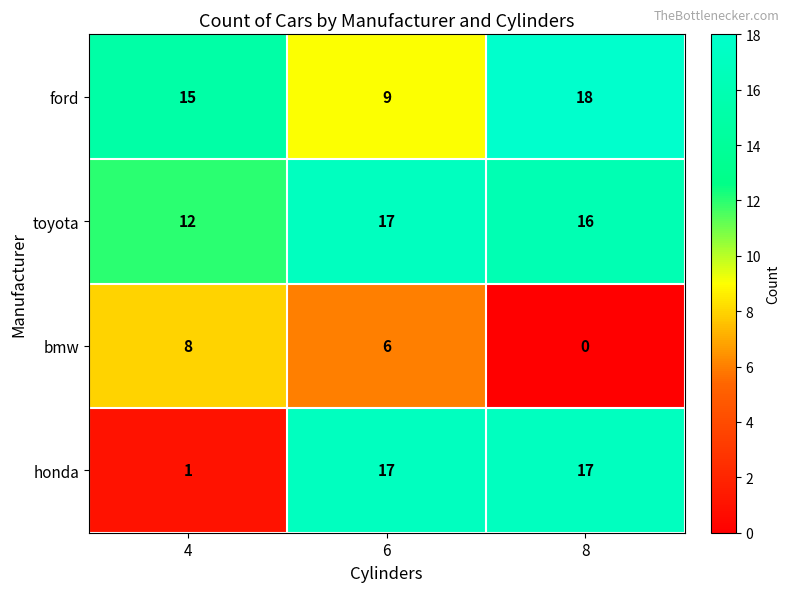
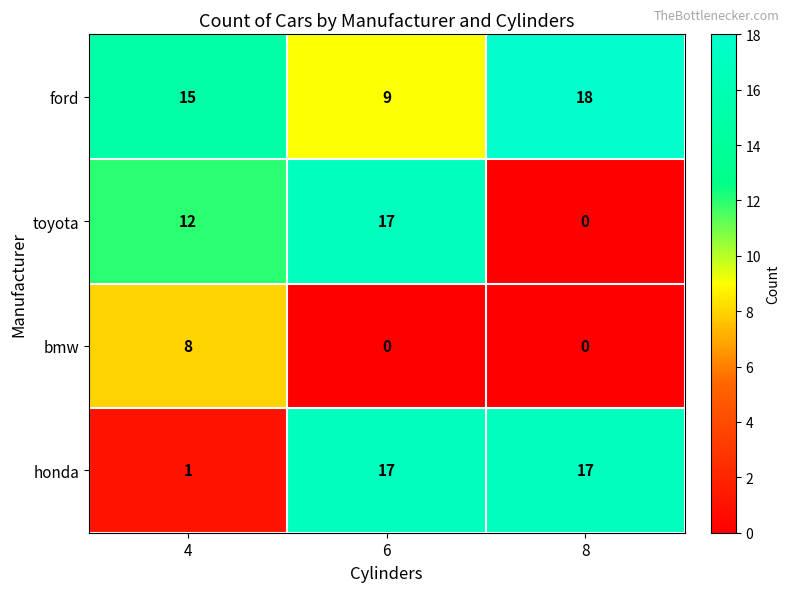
toyota, 8: 16 -> 0
bmw, 6: 6 -> 0
